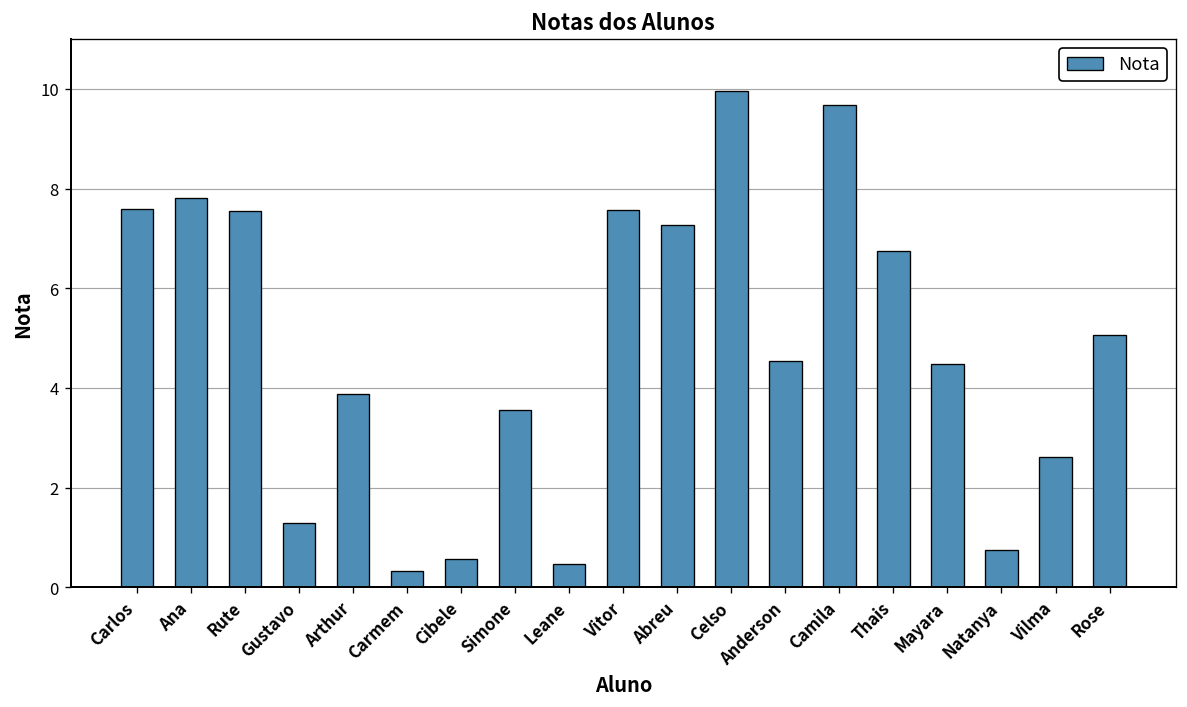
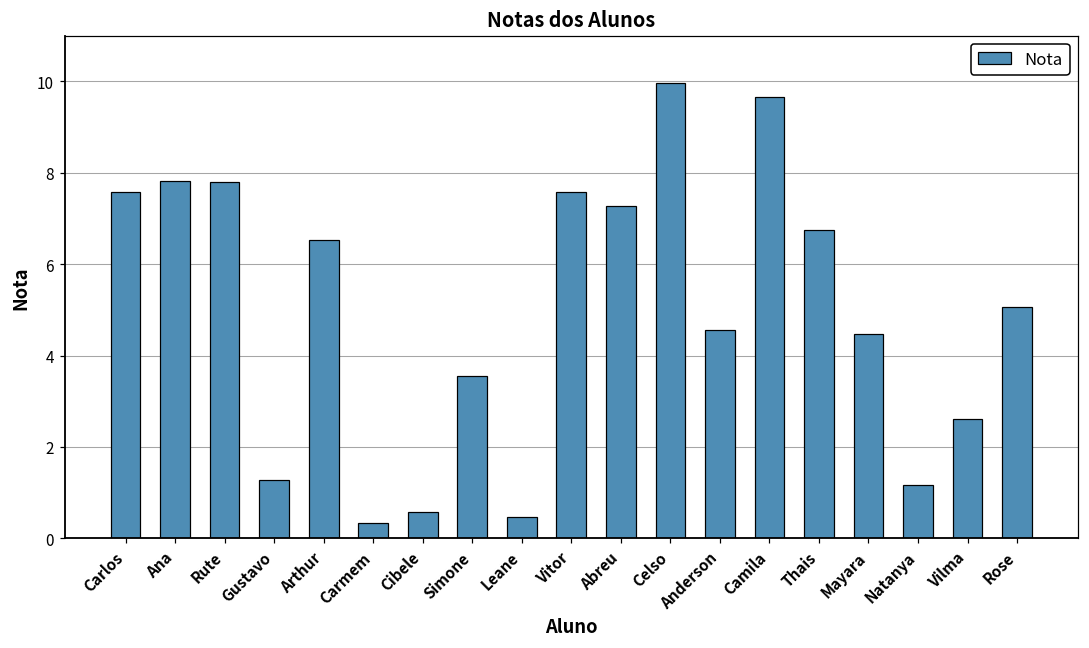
Rute: 7.5 -> 7.8
Arthur: 3.9 -> 6.5
Natanya: 0.8 -> 1.2
